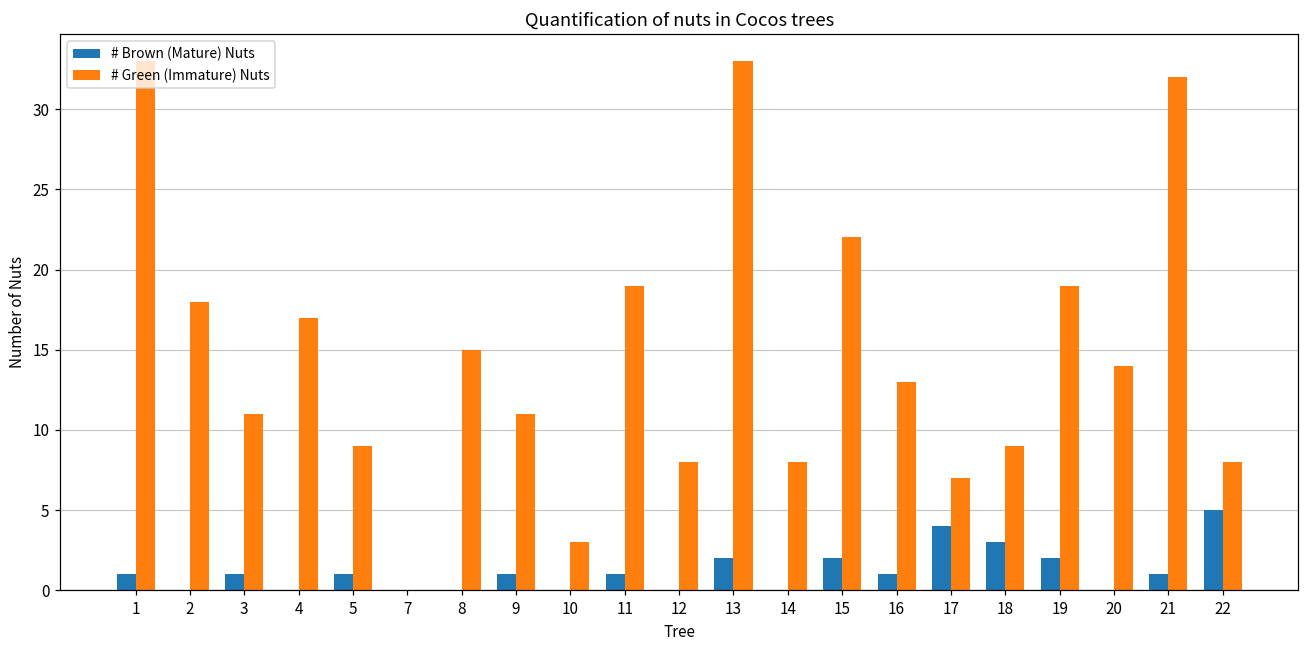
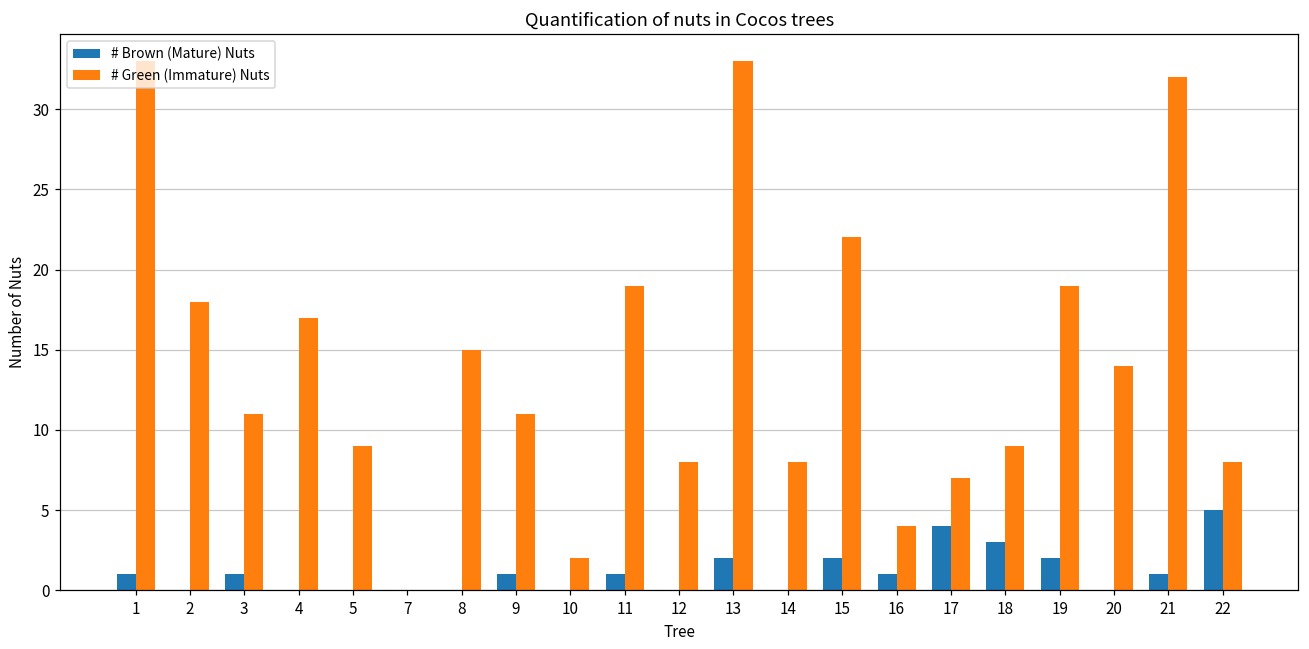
# Brown (Mature) Nuts, 5: 1 -> 0
# Green (Immature) Nuts, 10: 3 -> 2
# Green (Immature) Nuts, 16: 13 -> 4
